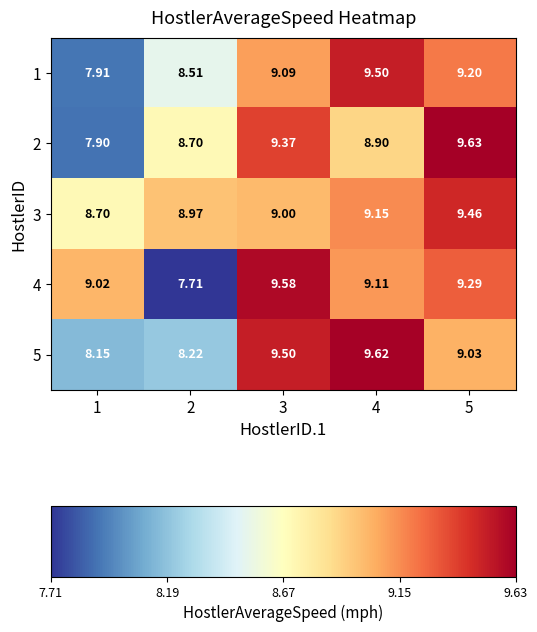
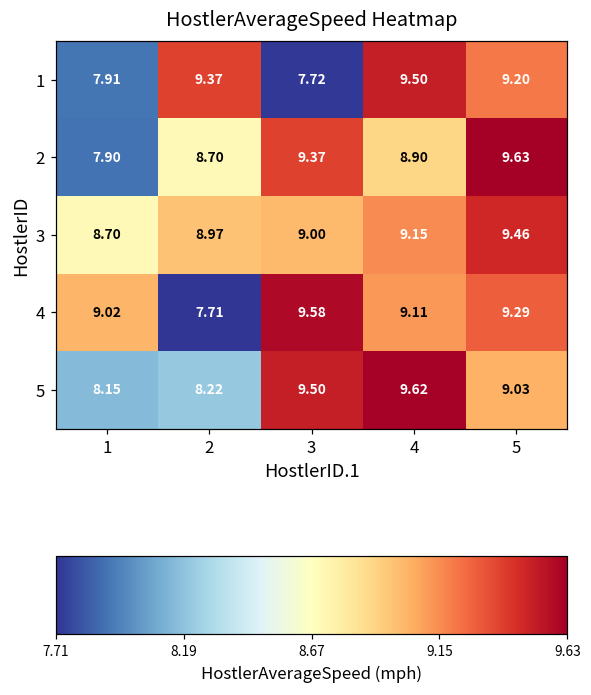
1, 2: 8.51 -> 9.37
1, 3: 9.09 -> 7.72
